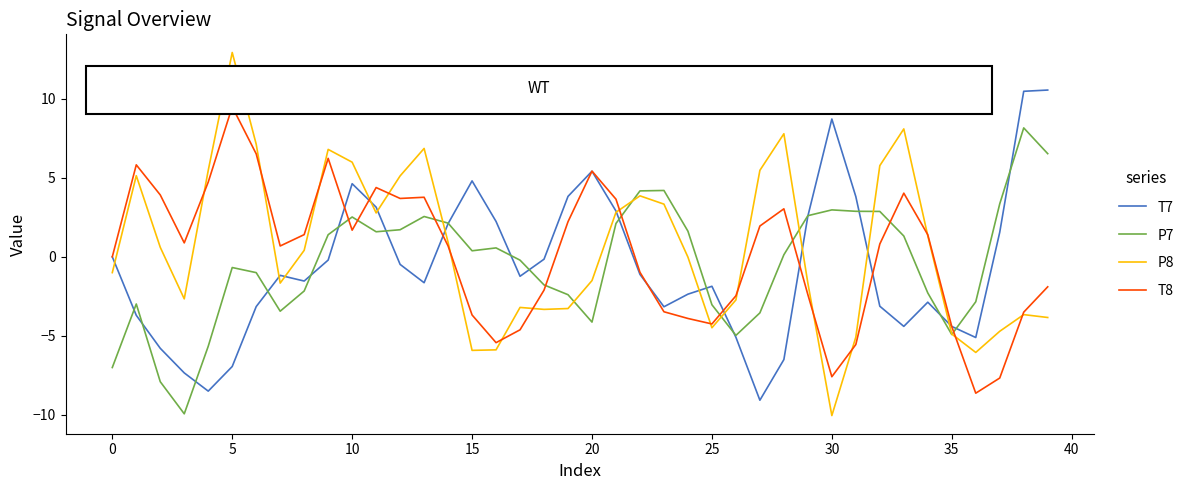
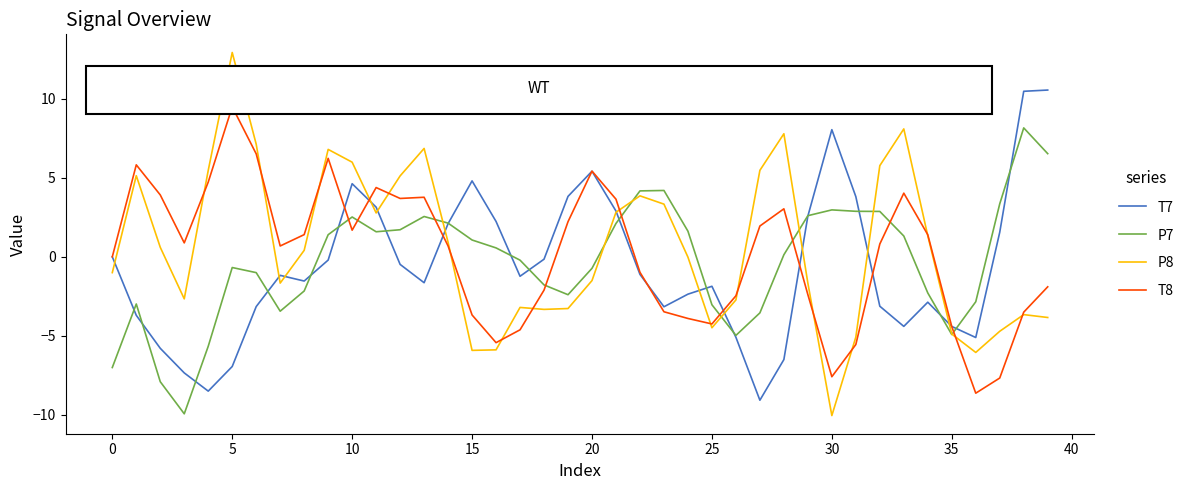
P7, 15: 0.4 -> 1.1
P7, 20: -4.1 -> -0.7
T7, 30: 8.7 -> 8.0
